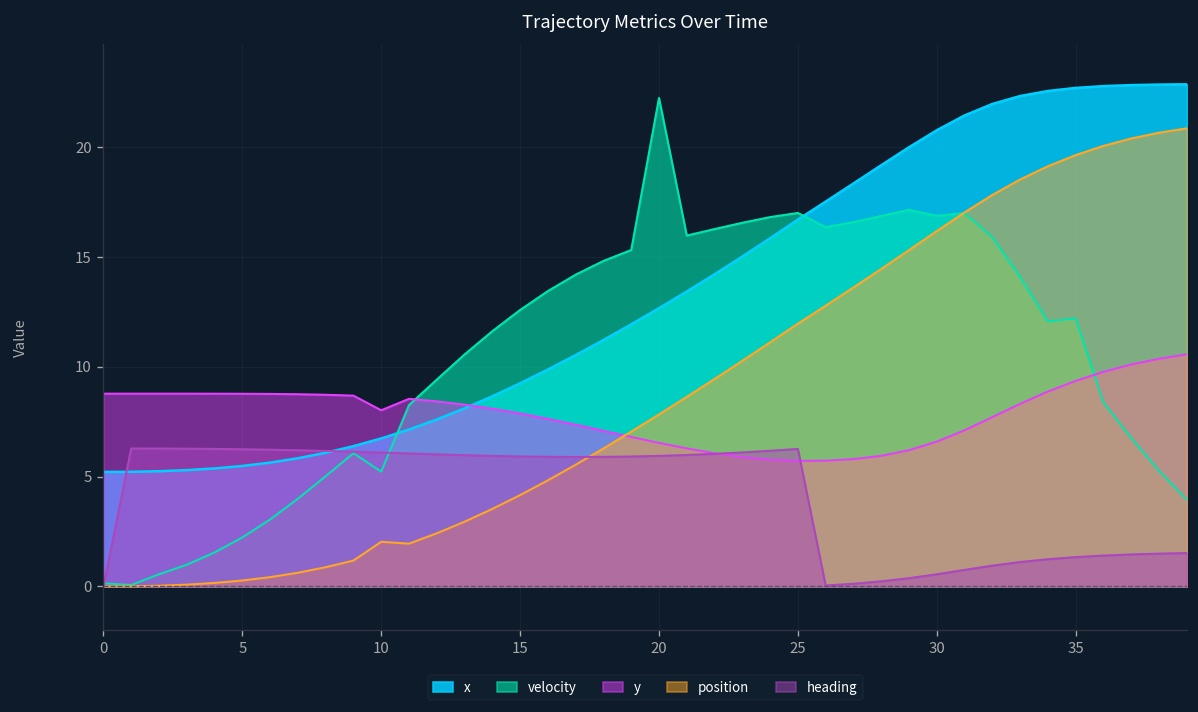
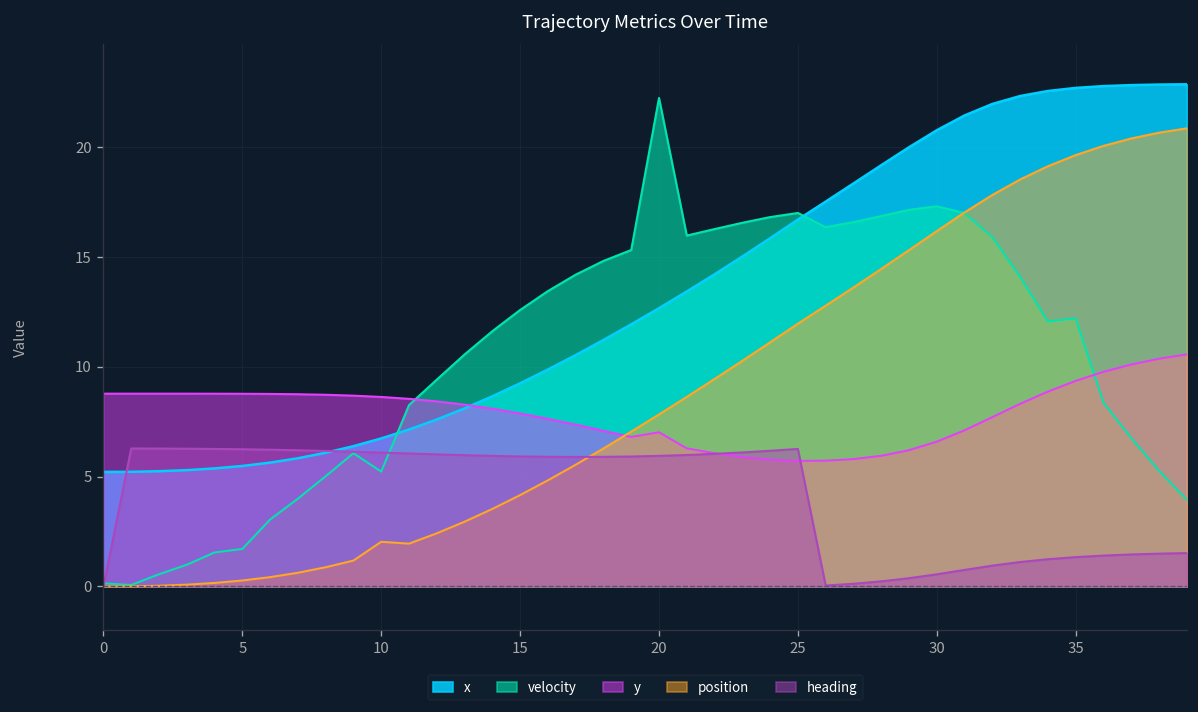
velocity, 5: 2.2 -> 1.7
y, 10: 8.0 -> 8.6
y, 20: 6.5 -> 7.0
velocity, 30: 16.9 -> 17.3
